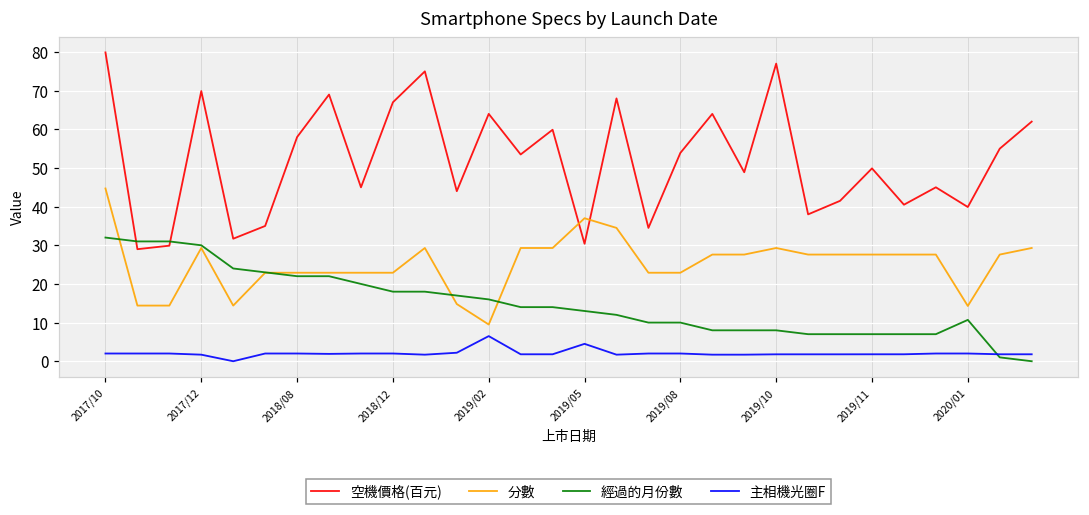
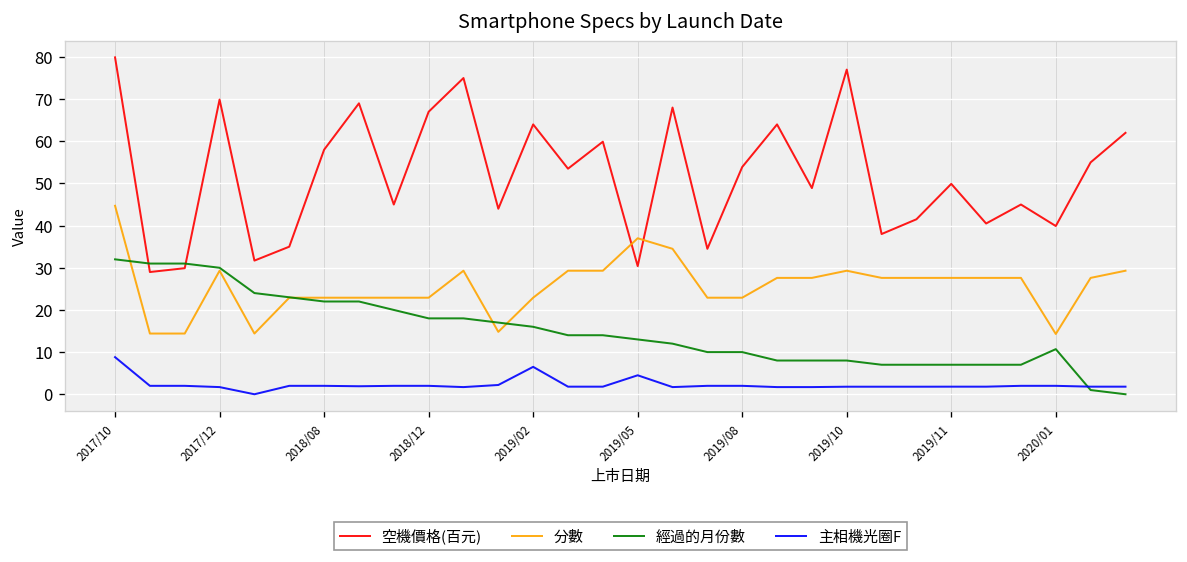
主相機光圈F, 2017/10: 2 -> 9
分數, 2019/02: 10 -> 23
